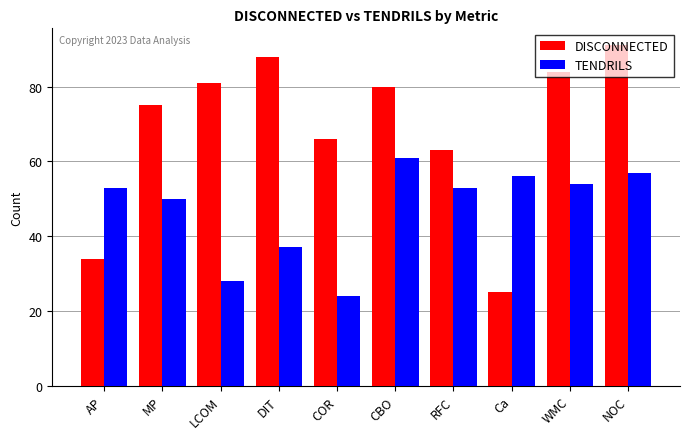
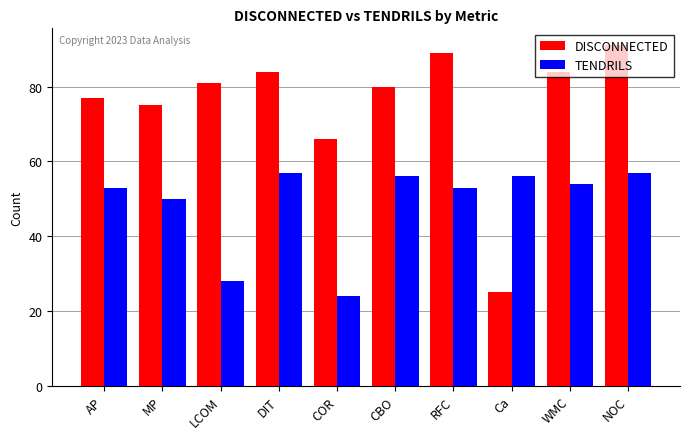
DISCONNECTED, AP: 34 -> 77
DISCONNECTED, DIT: 88 -> 84
TENDRILS, DIT: 37 -> 57
TENDRILS, CBO: 61 -> 56
DISCONNECTED, RFC: 63 -> 89
